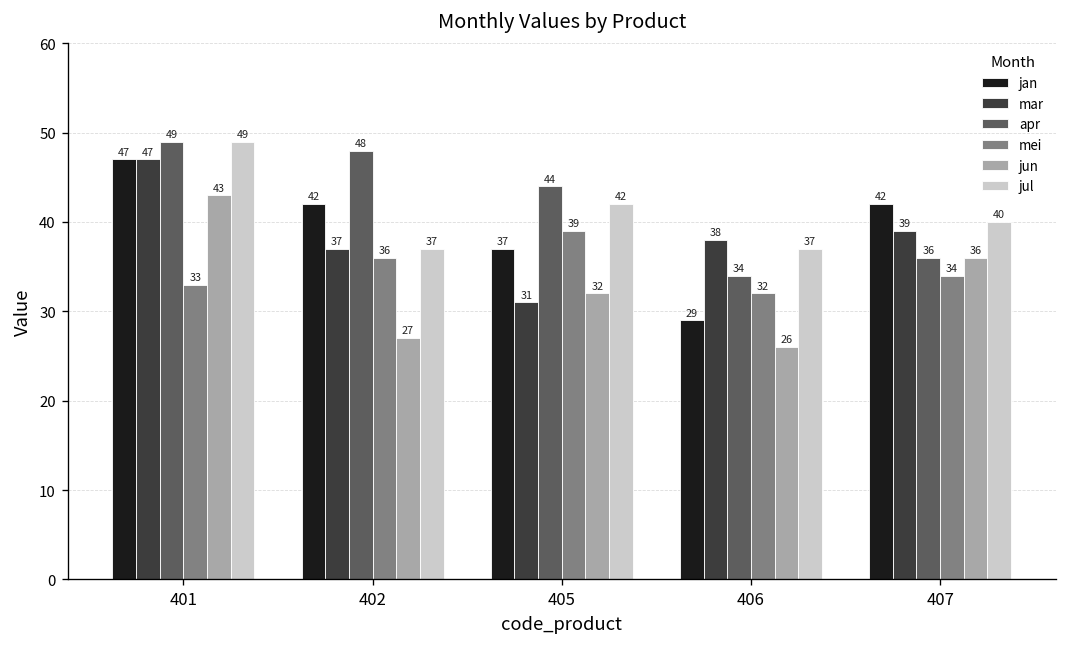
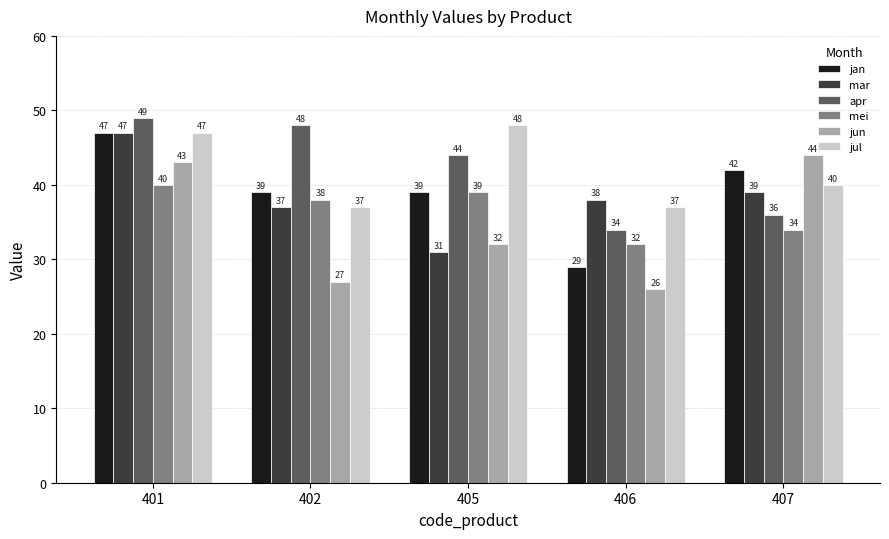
mei, 401: 33 -> 40
jul, 401: 49 -> 47
jan, 402: 42 -> 39
mei, 402: 36 -> 38
jan, 405: 37 -> 39
jul, 405: 42 -> 48
jun, 407: 36 -> 44
